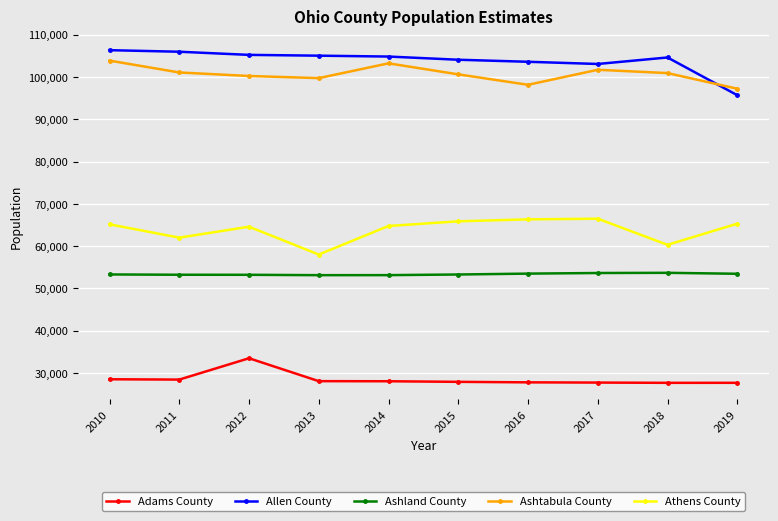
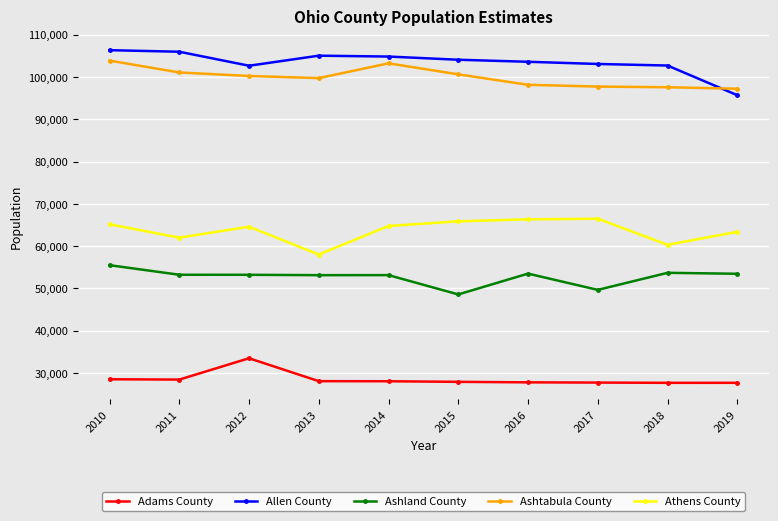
Ashland County, 2010: 53,000 -> 56,000
Allen County, 2012: 105,000 -> 103,000
Ashland County, 2015: 53,000 -> 49,000
Ashland County, 2017: 54,000 -> 50,000
Ashtabula County, 2017: 102,000 -> 98,000
Allen County, 2018: 105,000 -> 103,000
Ashtabula County, 2018: 101,000 -> 98,000
Athens County, 2019: 65,000 -> 63,000
